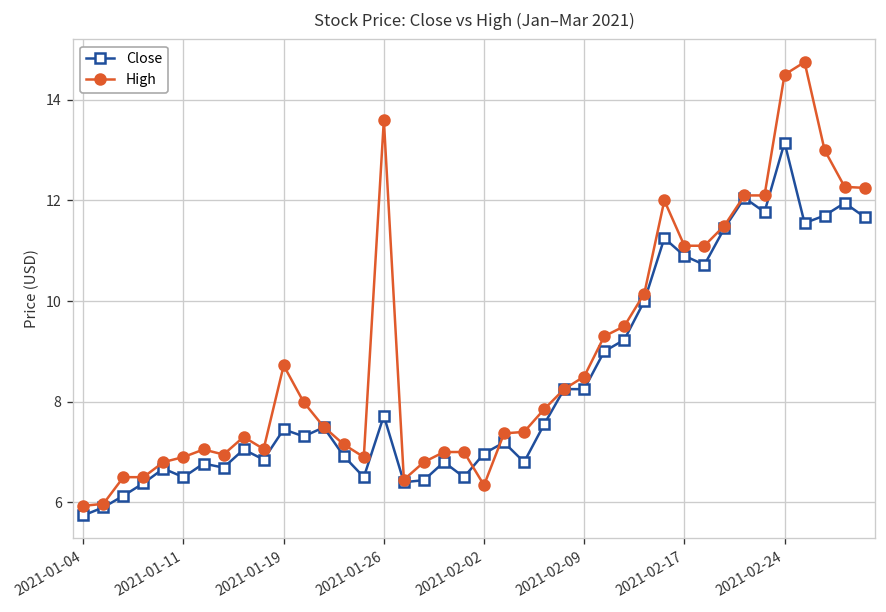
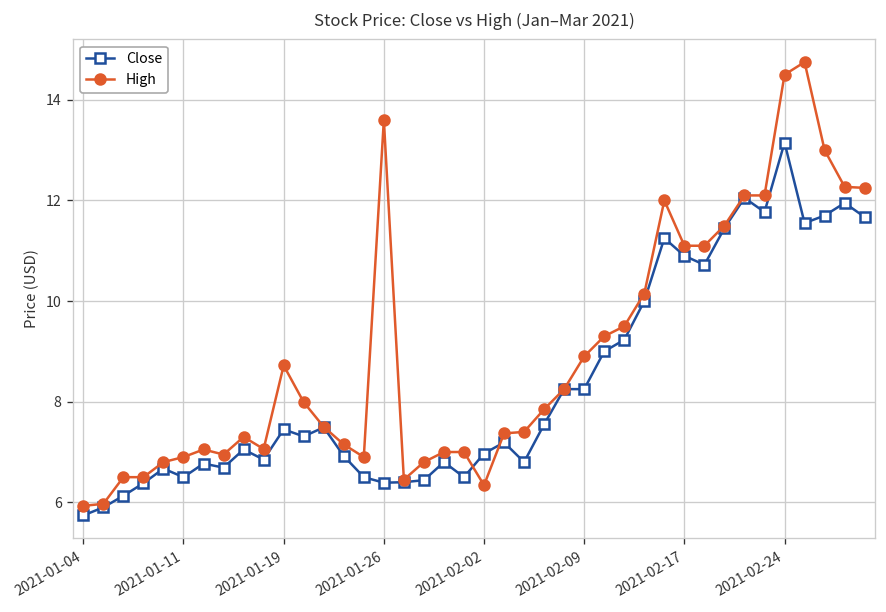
Close, 2021-01-26: 7.7 -> 6.4
High, 2021-02-09: 8.5 -> 8.9
